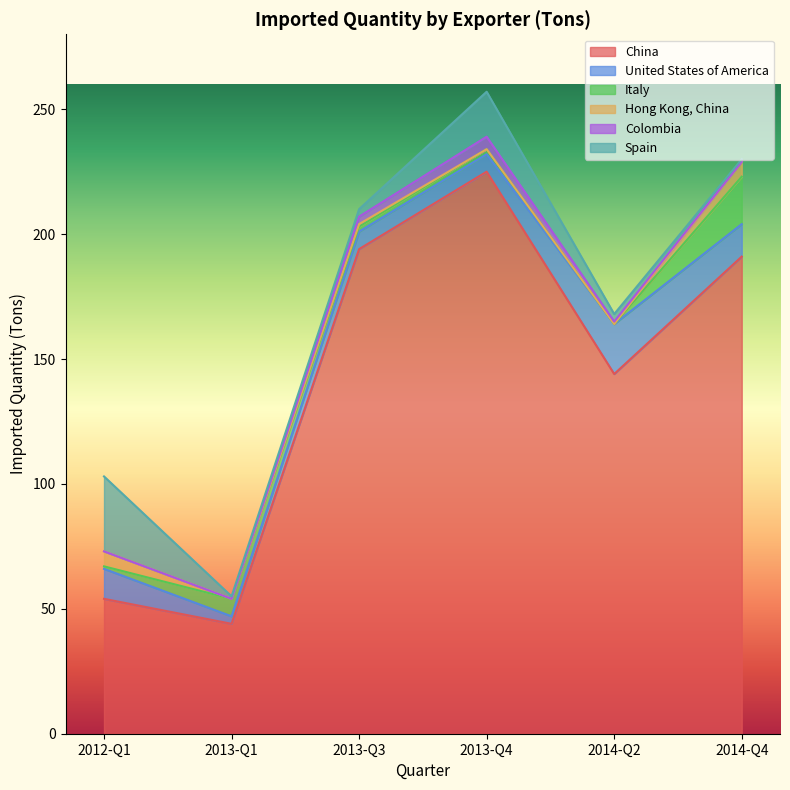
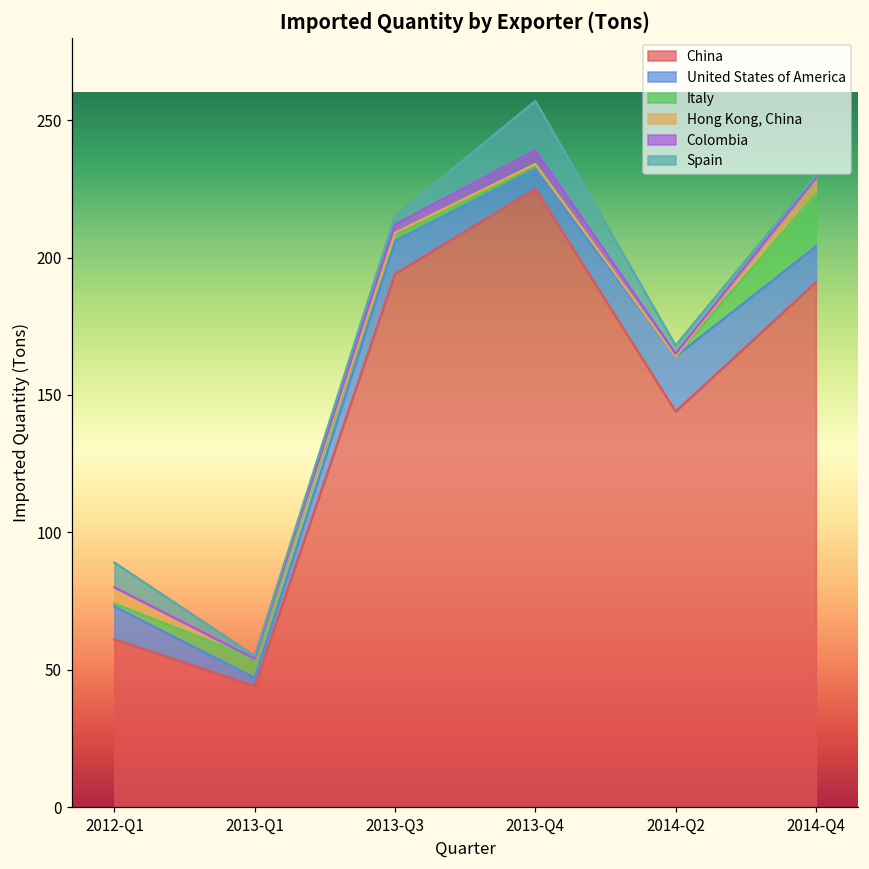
China, 2012-Q1: 54 -> 61
Spain, 2012-Q1: 30 -> 9
United States of America, 2013-Q3: 7 -> 12
